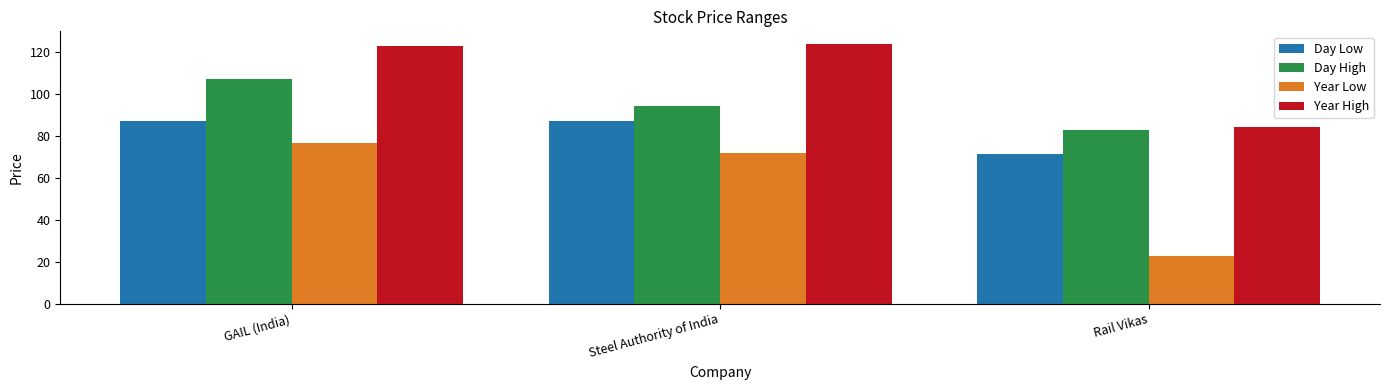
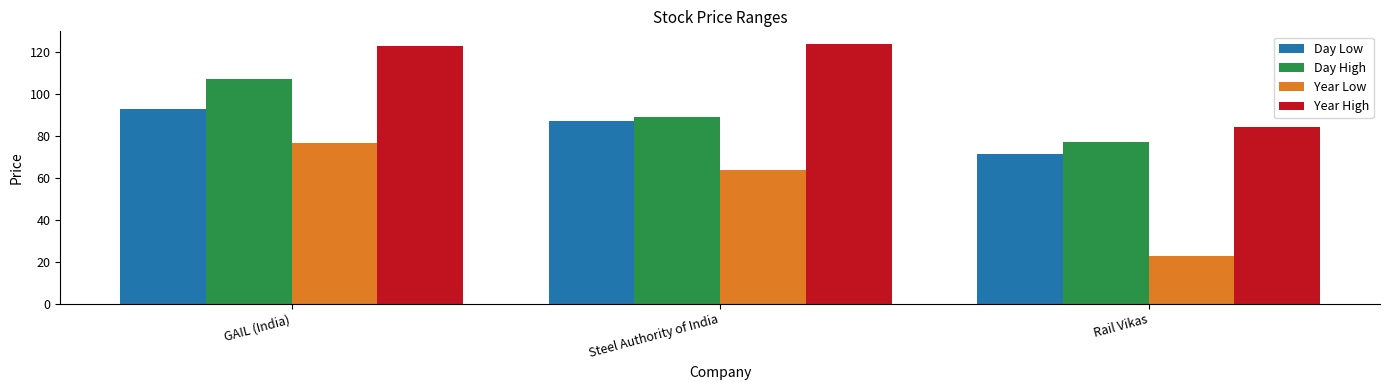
Day Low, GAIL (India): 87 -> 93
Day High, Steel Authority of India: 94 -> 89
Year Low, Steel Authority of India: 72 -> 64
Day High, Rail Vikas: 83 -> 77
